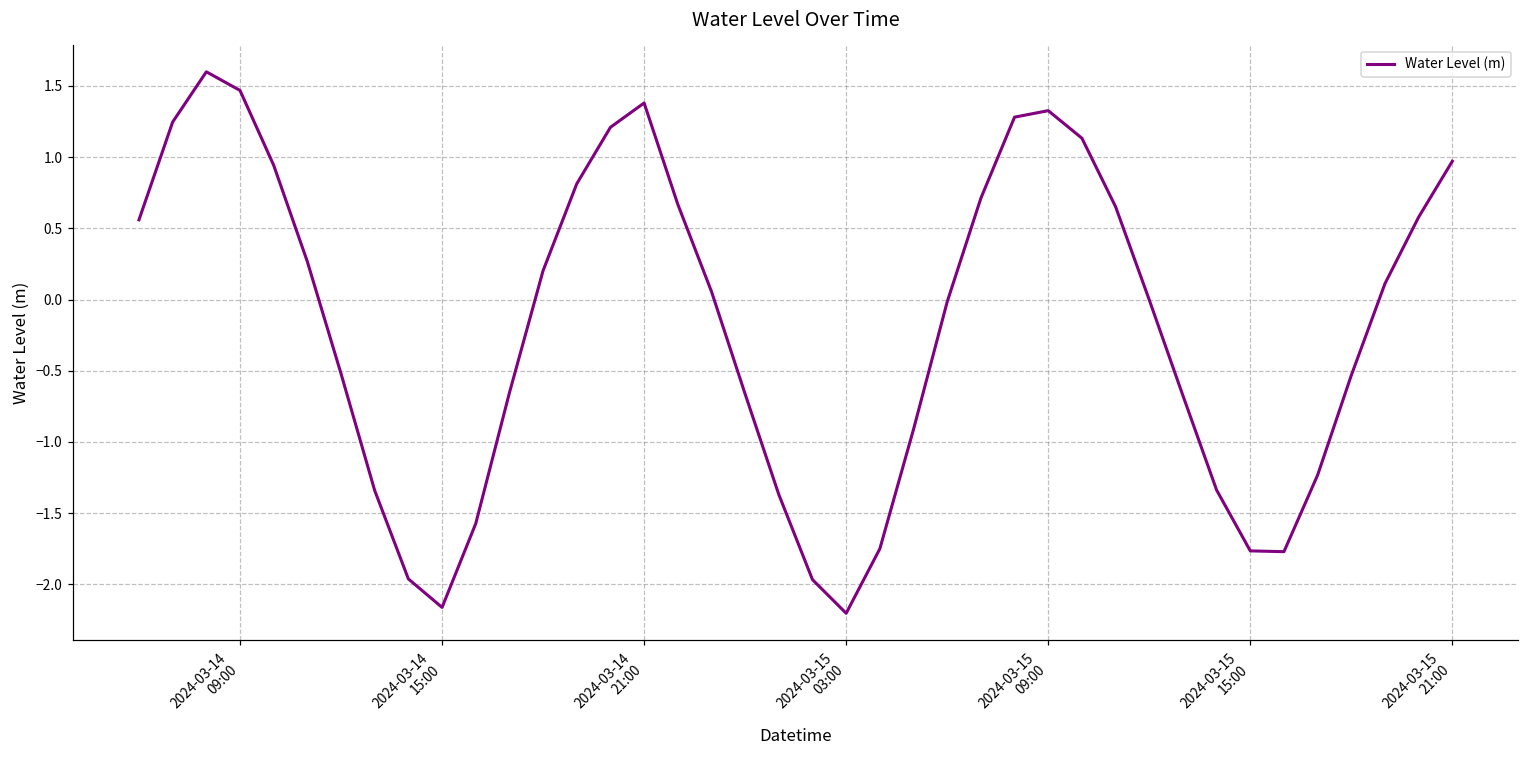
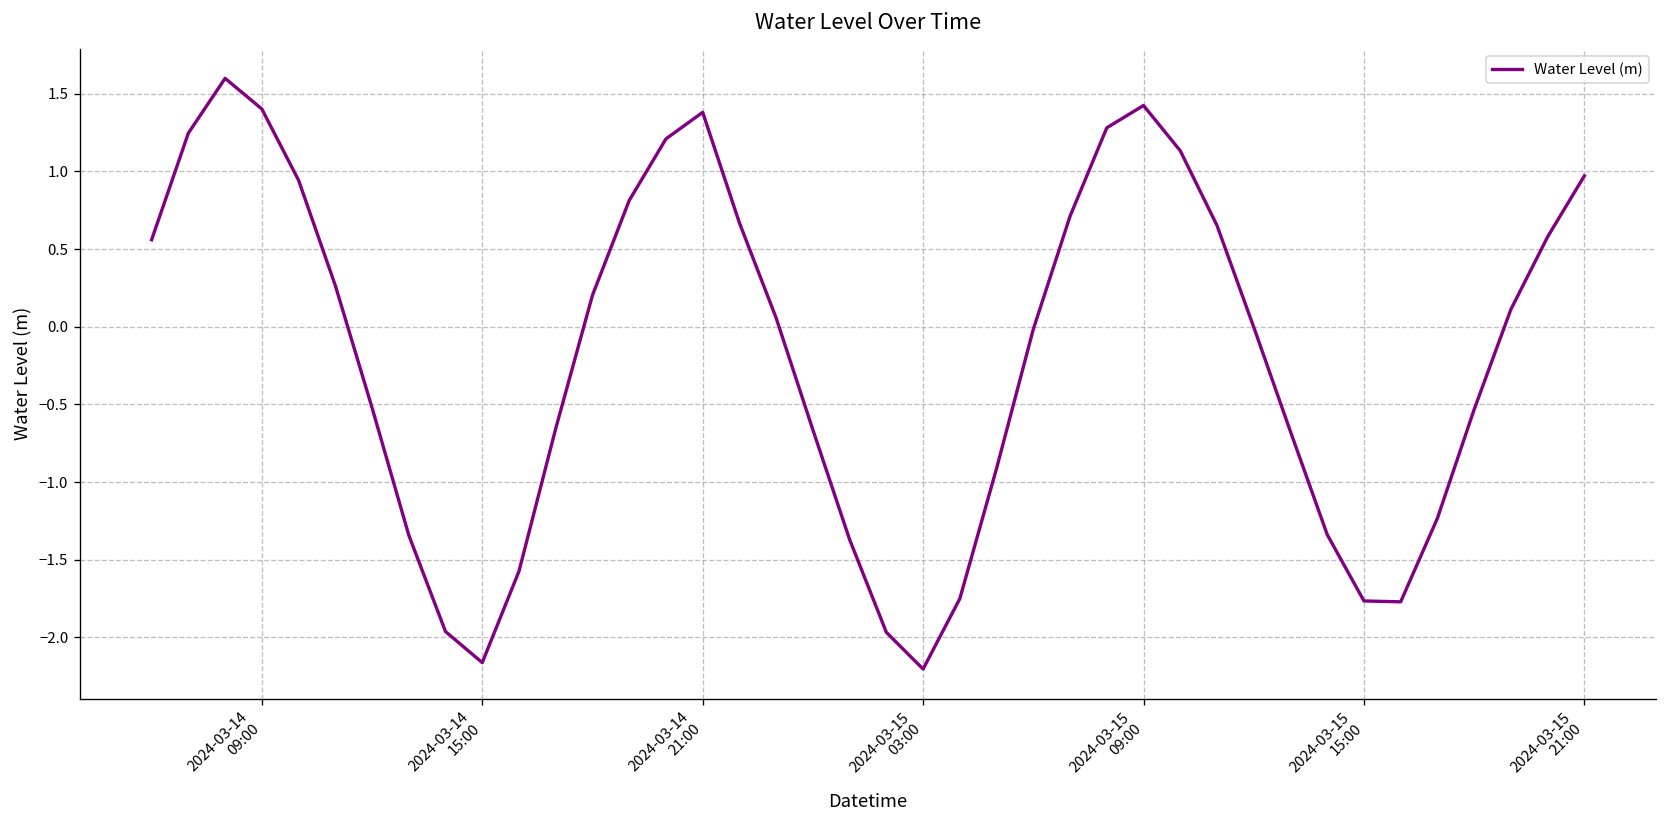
2024-03-14 09:00: 1.47 -> 1.40
2024-03-15 09:00: 1.33 -> 1.42
